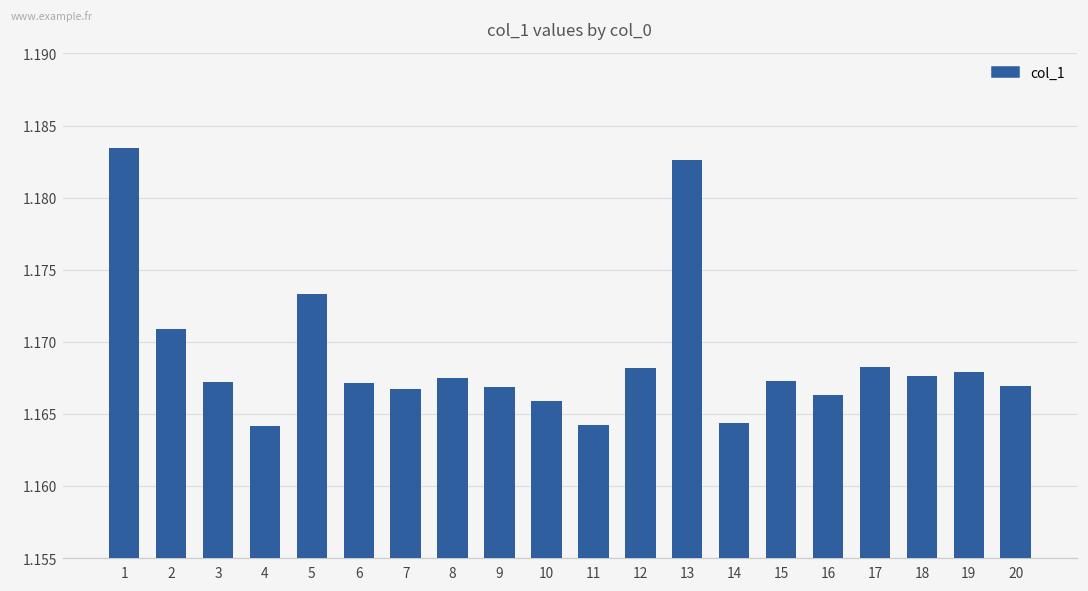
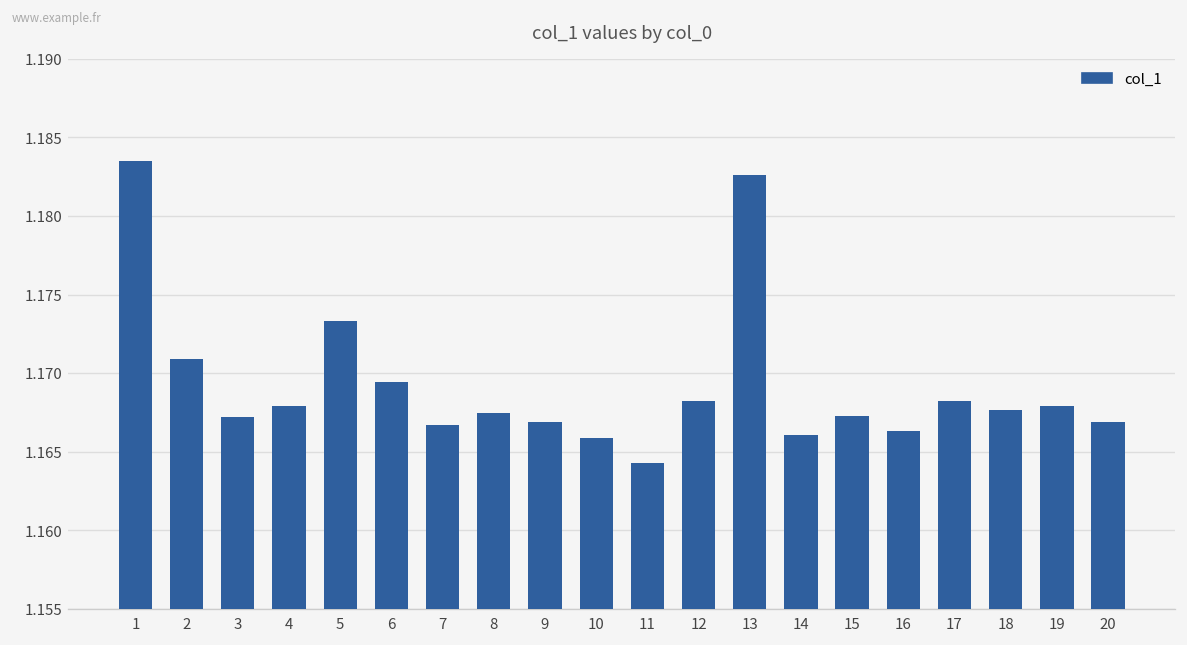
4: 1.1642 -> 1.1679
6: 1.1672 -> 1.1694
14: 1.1644 -> 1.1661
